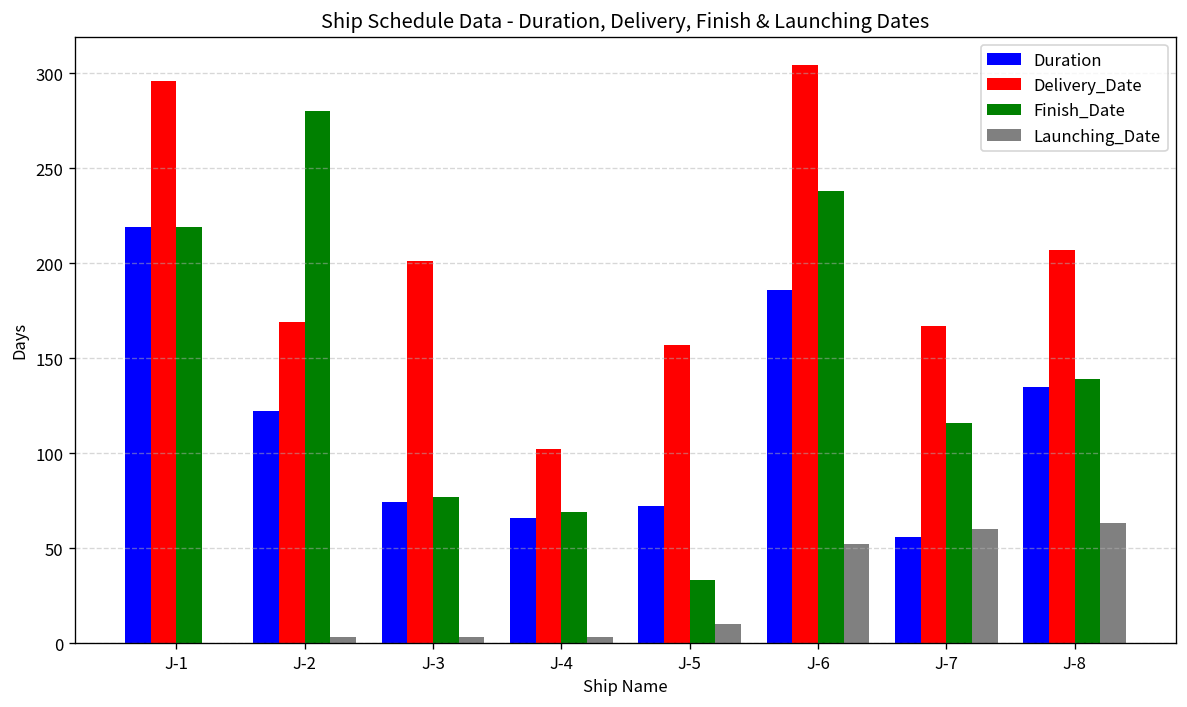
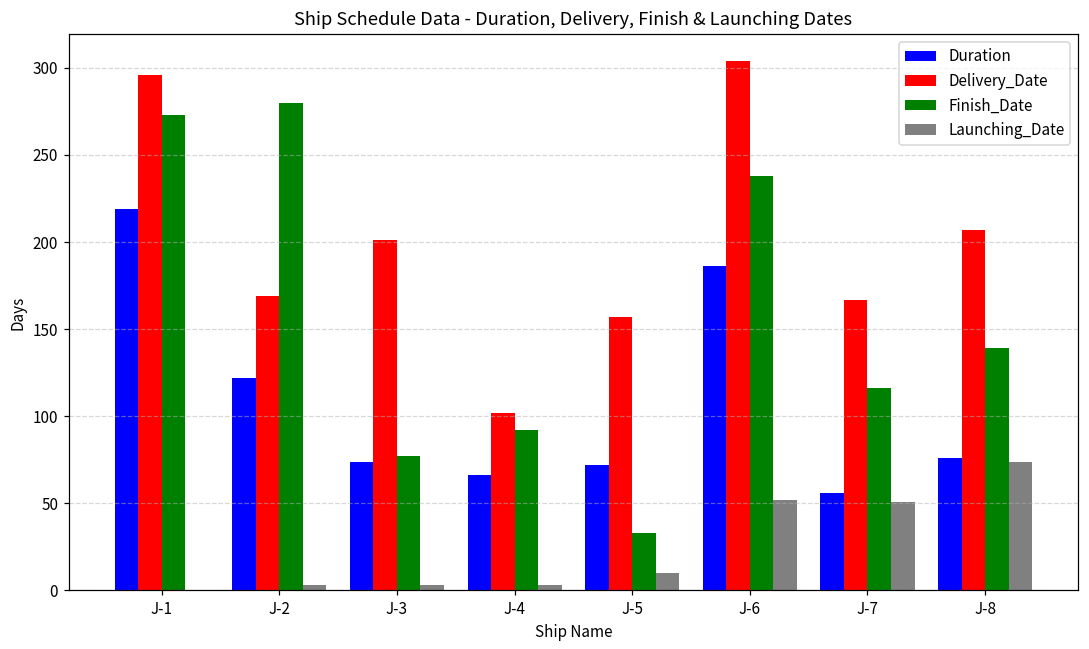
Finish_Date, J-1: 219 -> 273
Finish_Date, J-4: 69 -> 92
Launching_Date, J-7: 60 -> 51
Duration, J-8: 135 -> 76
Launching_Date, J-8: 63 -> 74
